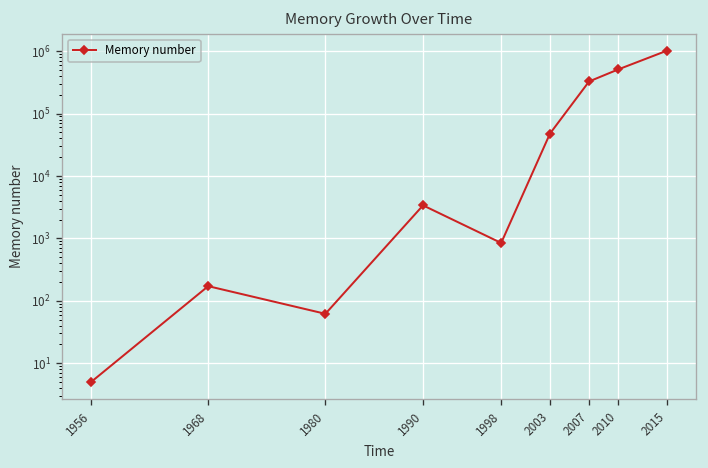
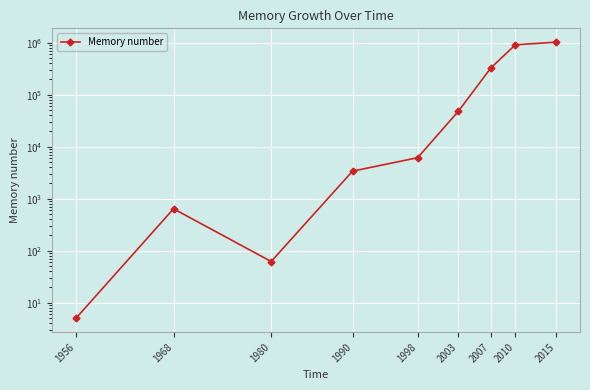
1968: 170 -> 600
1998: 800 -> 6000
2010: 500000 -> 900000
